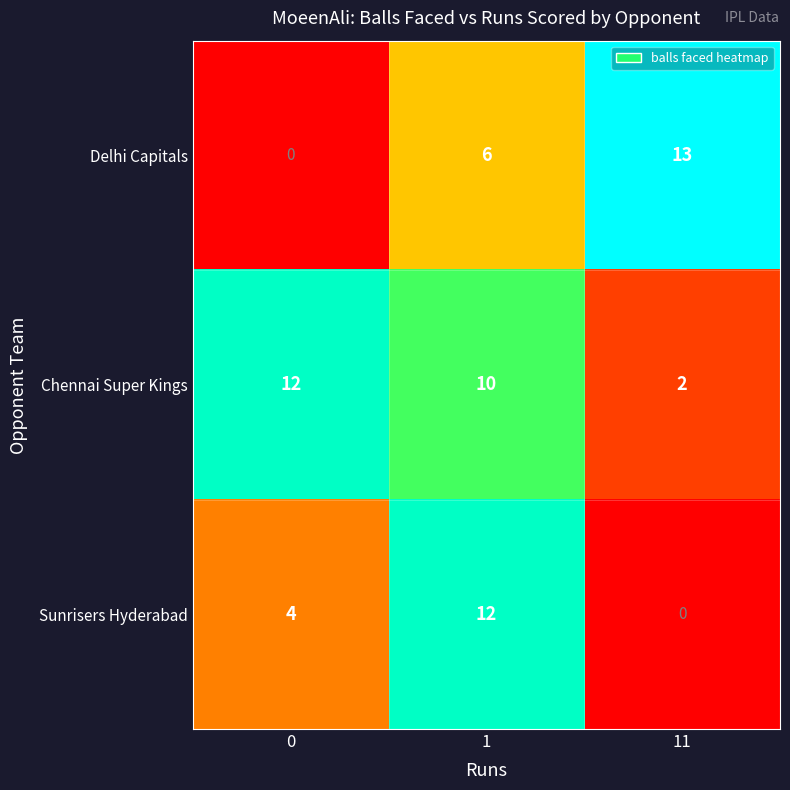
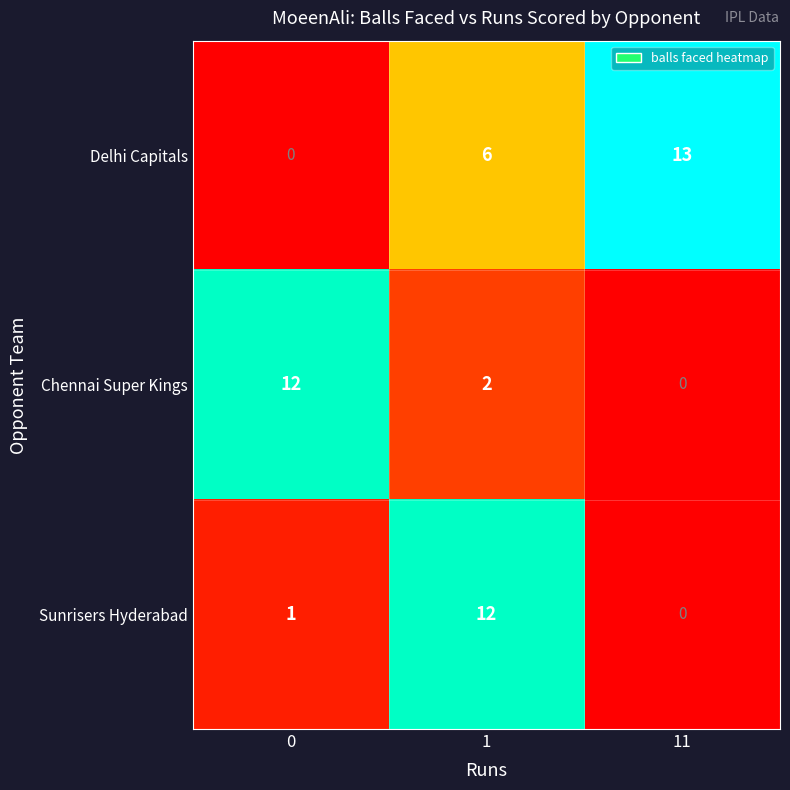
Chennai Super Kings, 1: 10 -> 2
Chennai Super Kings, 11: 2 -> 0
Sunrisers Hyderabad, 0: 4 -> 1
